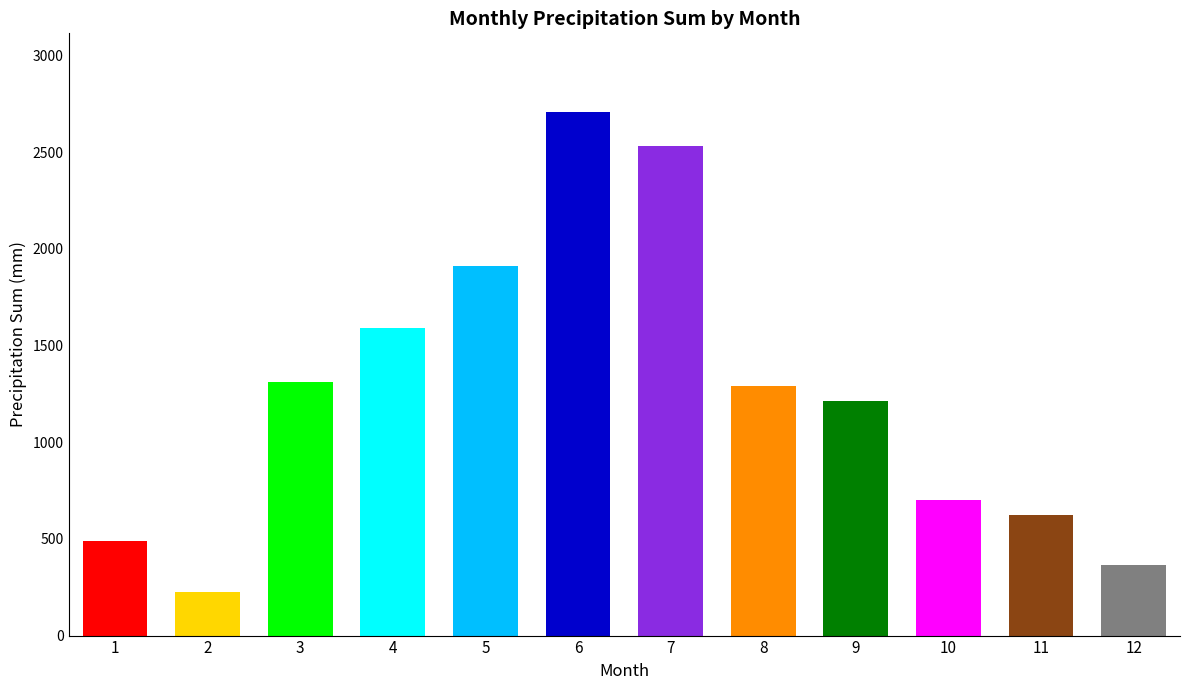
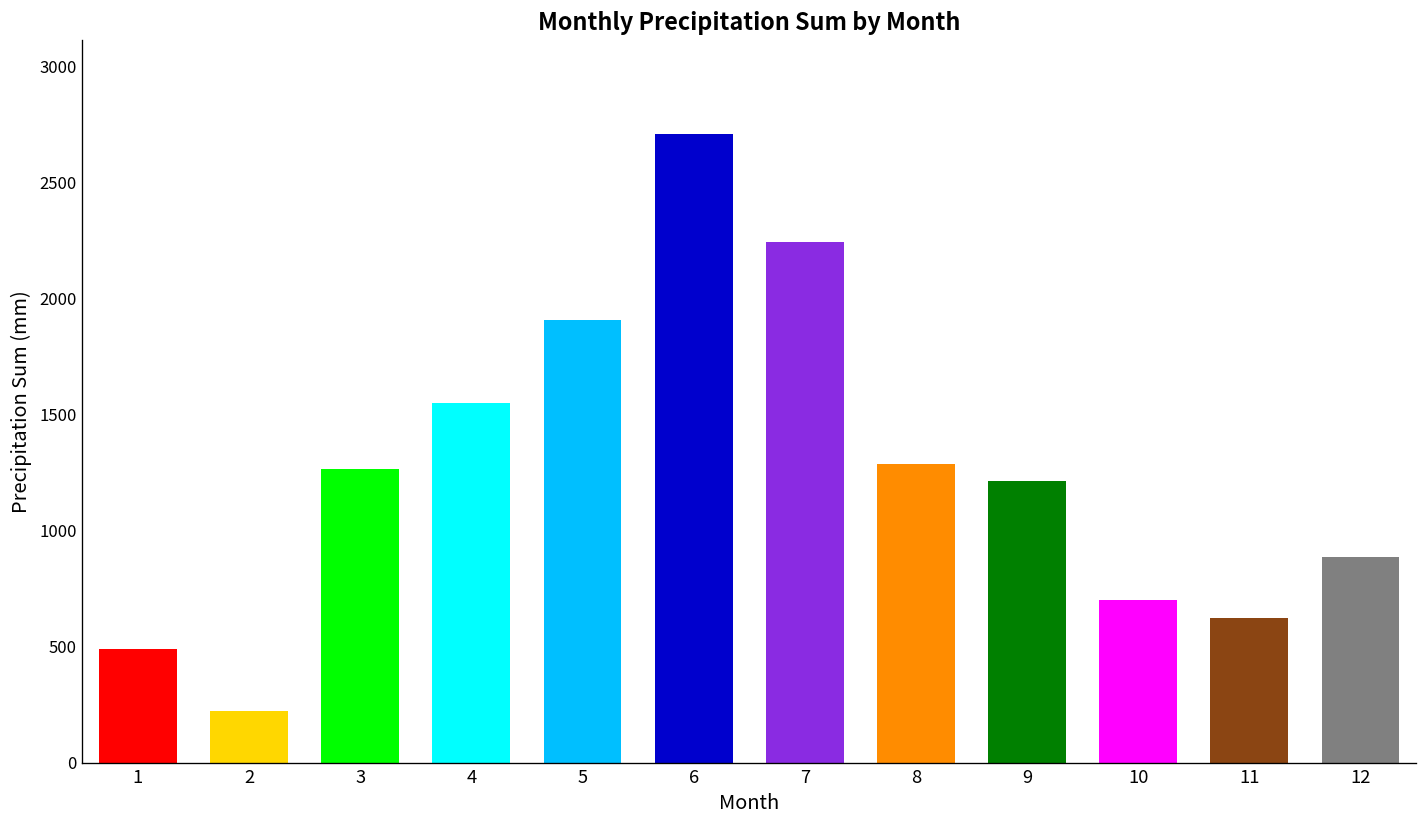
3: 1310 -> 1260
4: 1590 -> 1550
7: 2530 -> 2240
12: 370 -> 890
